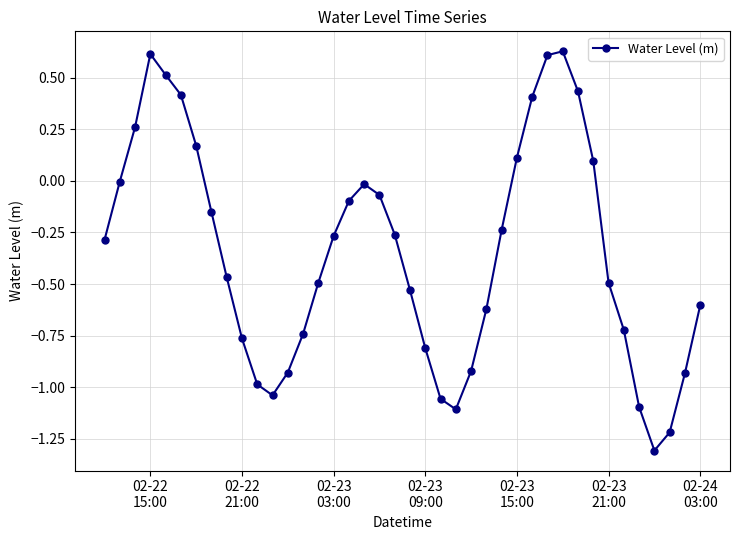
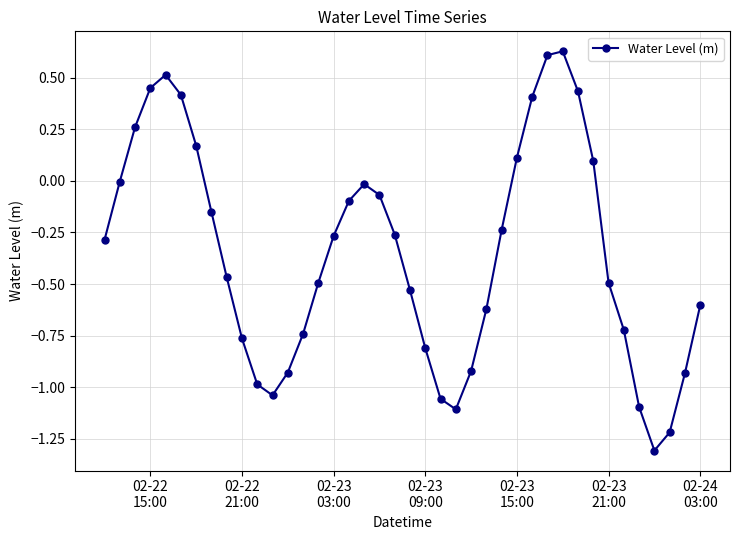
02-22 15:00: 0.62 -> 0.45
